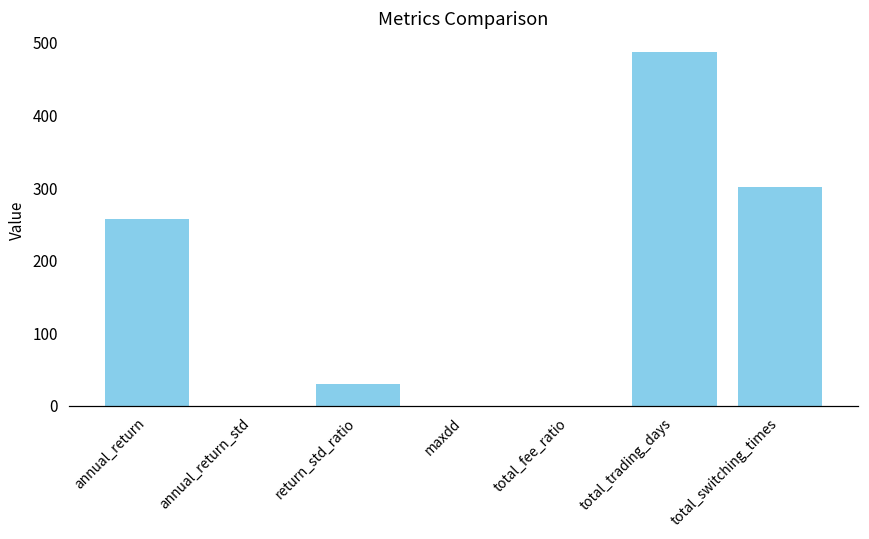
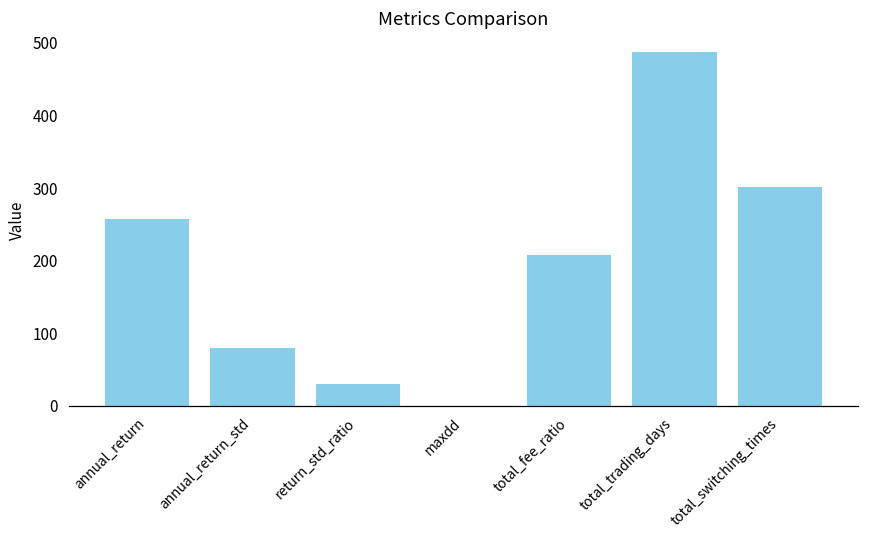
annual_return_std: 0 -> 80
total_fee_ratio: 0 -> 210
